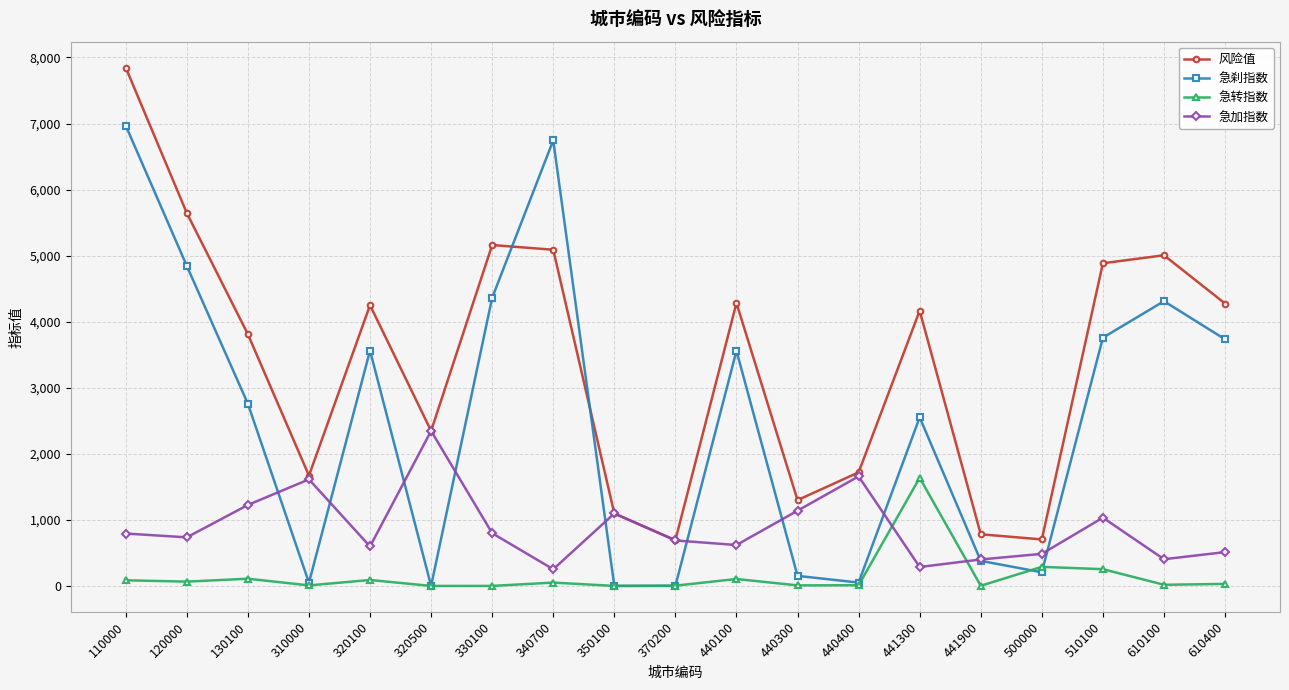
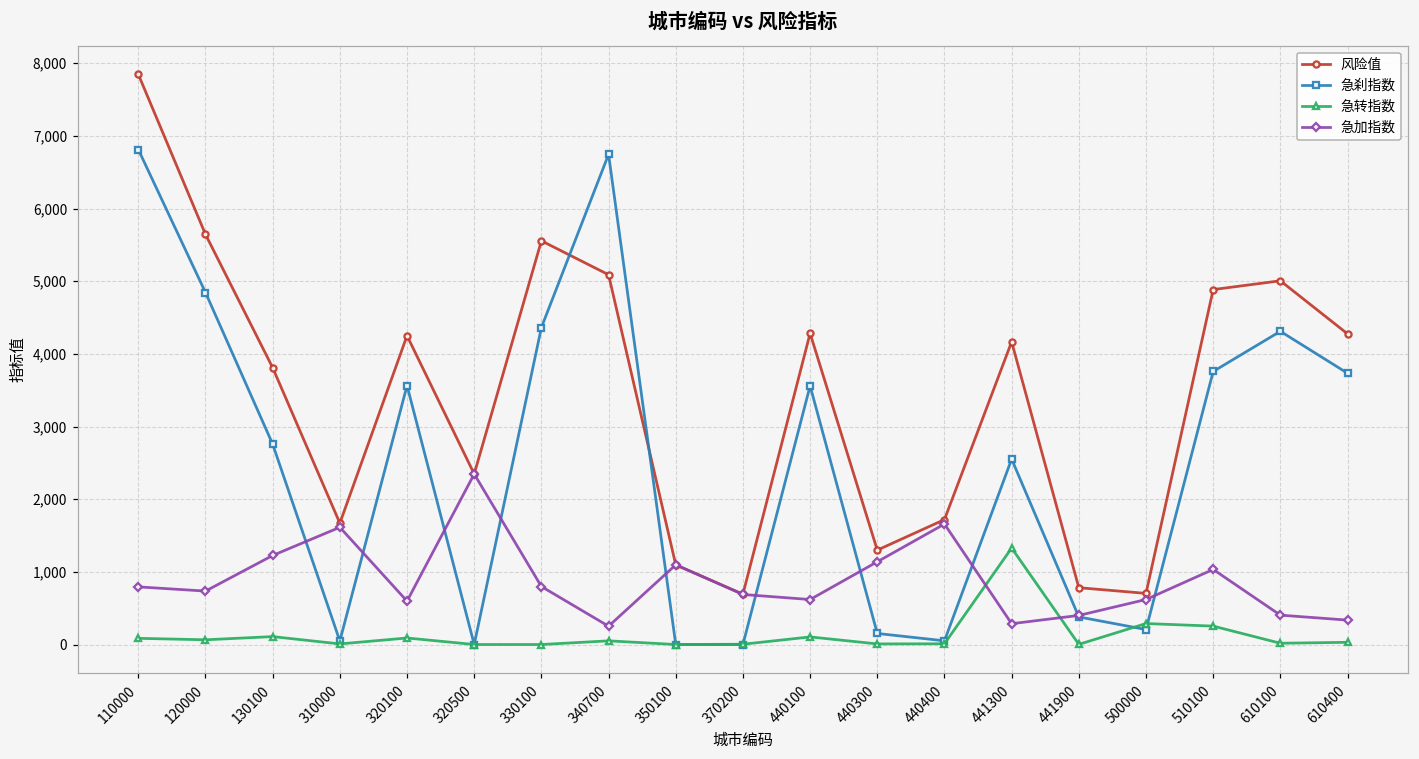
急刹指数, 110000: 7,000 -> 6,800
风险值, 330100: 5,200 -> 5,600
急转指数, 441300: 1,600 -> 1,300
急加指数, 500000: 500 -> 600
急加指数, 610400: 500 -> 300
